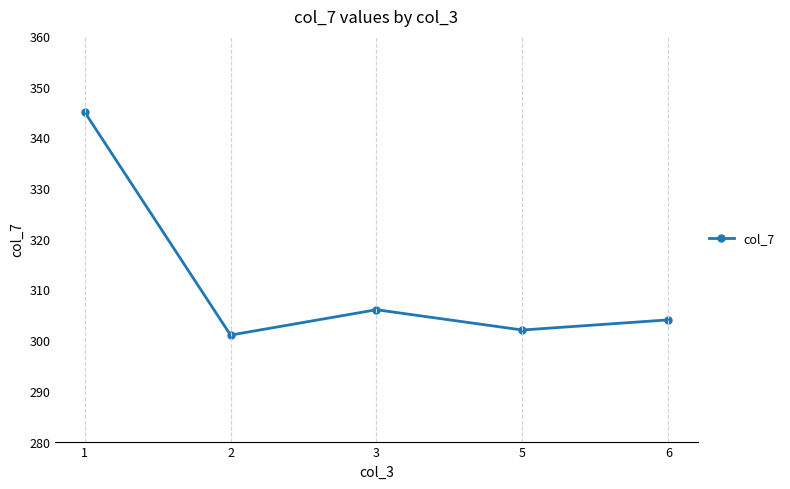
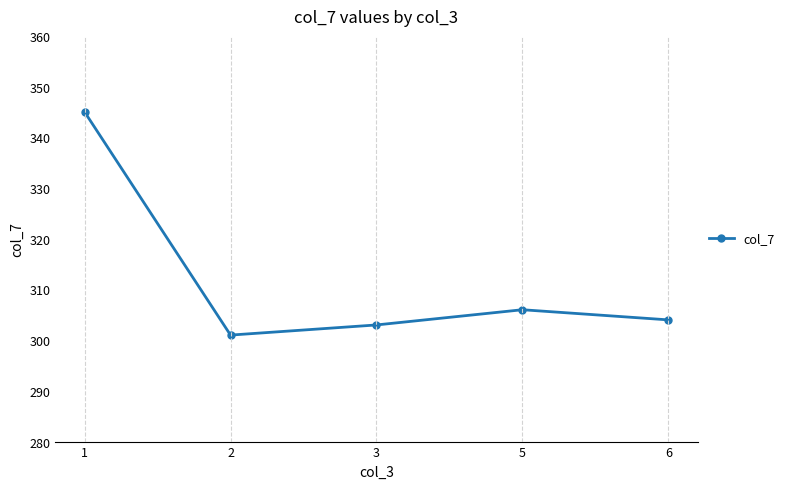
3: 306 -> 303
5: 302 -> 306
